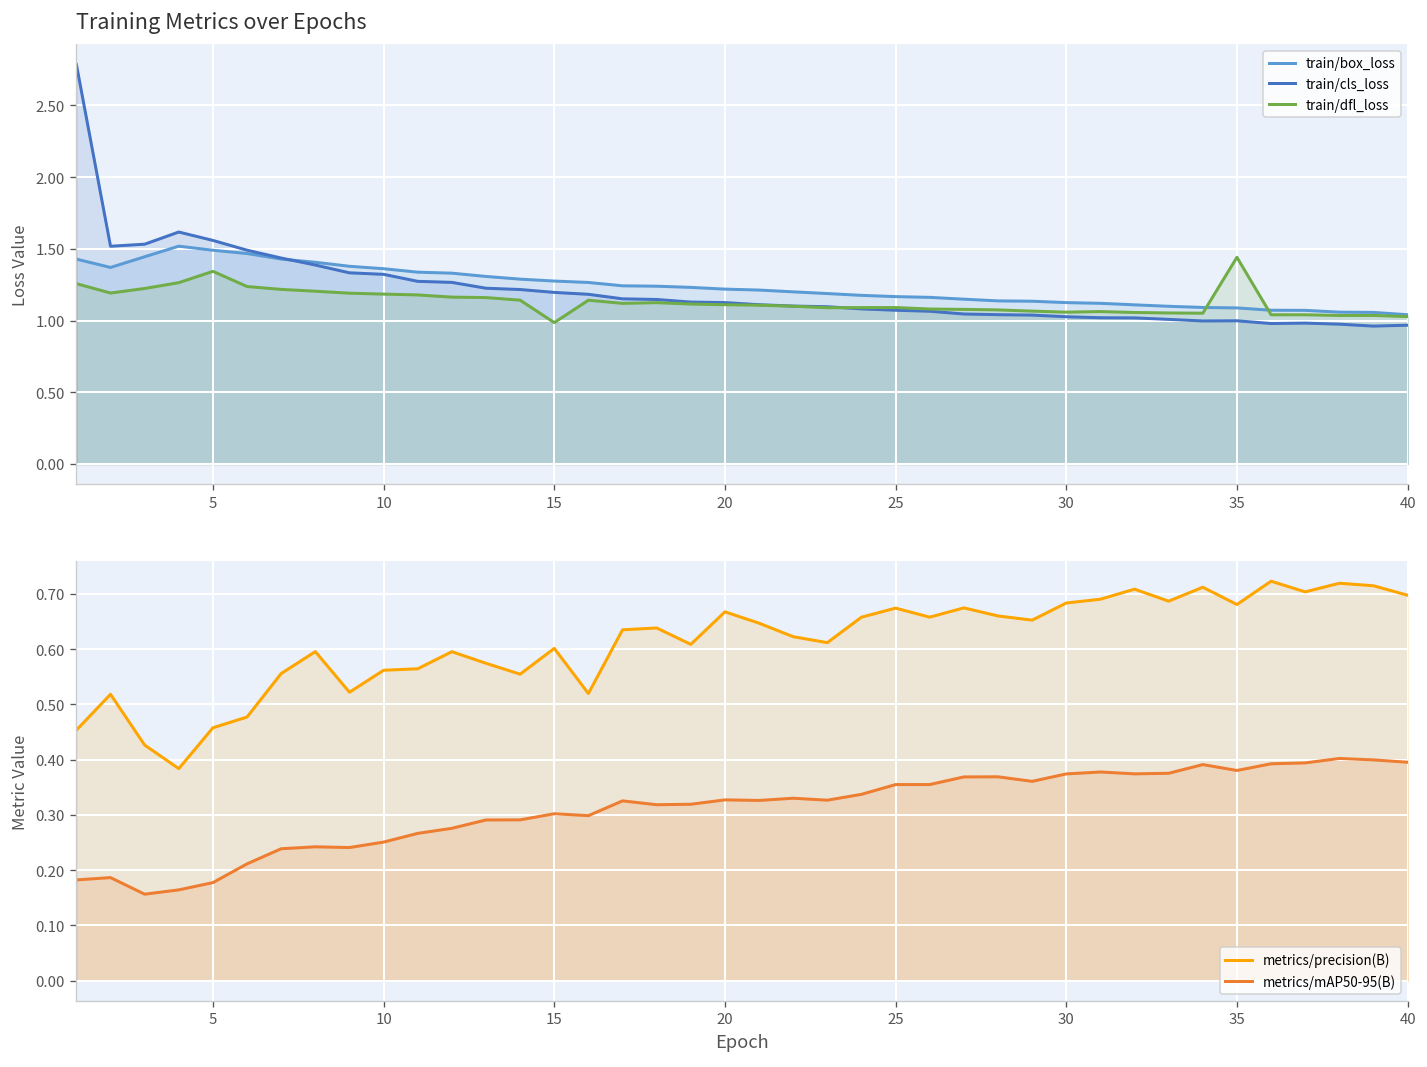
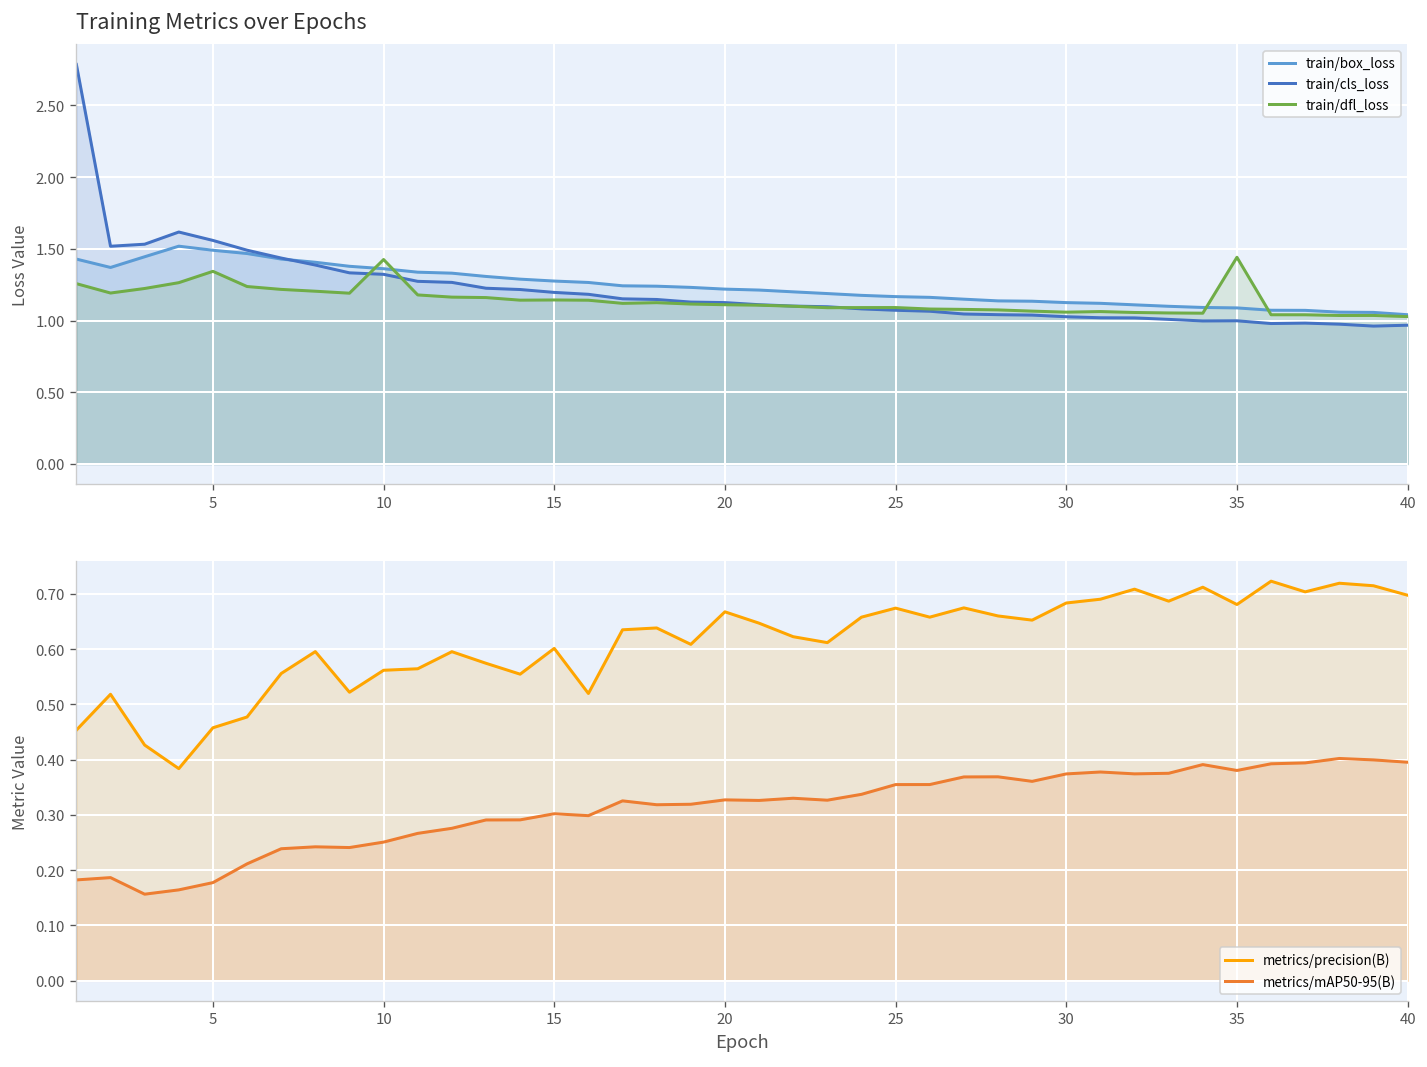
Training Metrics over Epochs, train/dfl_loss, 10: 1.18 -> 1.43
Training Metrics over Epochs, train/dfl_loss, 15: 0.99 -> 1.14
